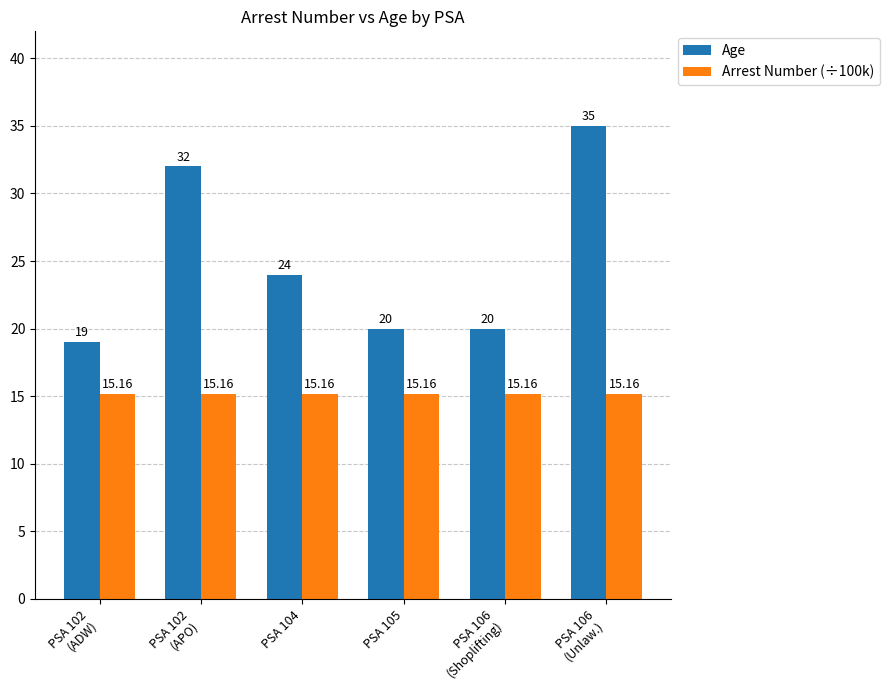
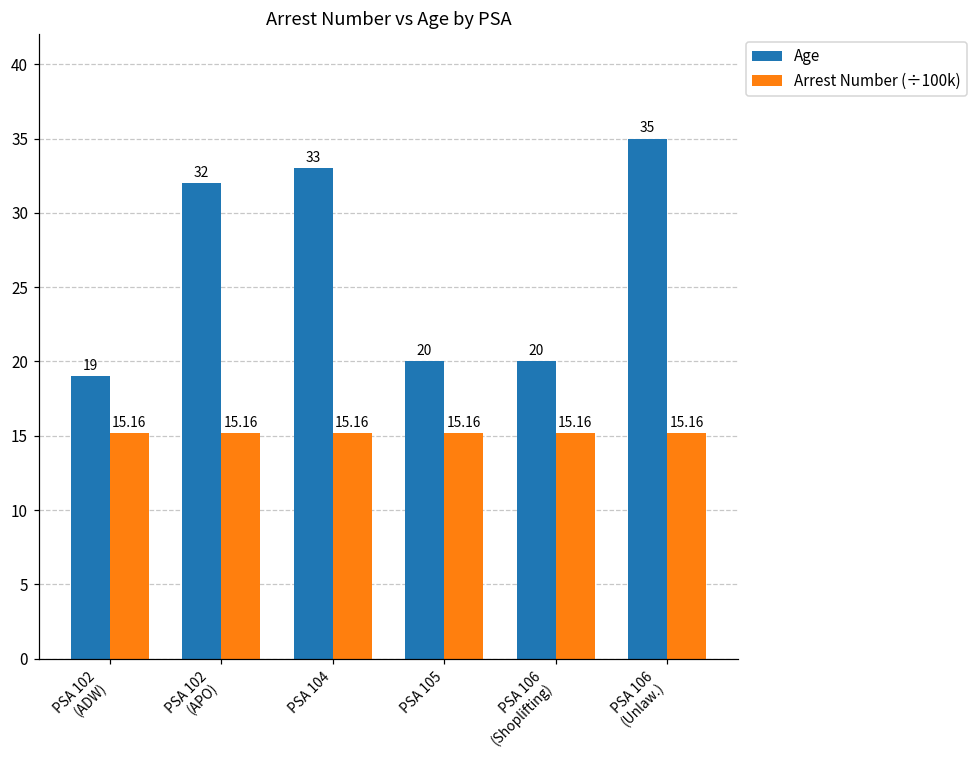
Age, PSA 104: 24 -> 33
